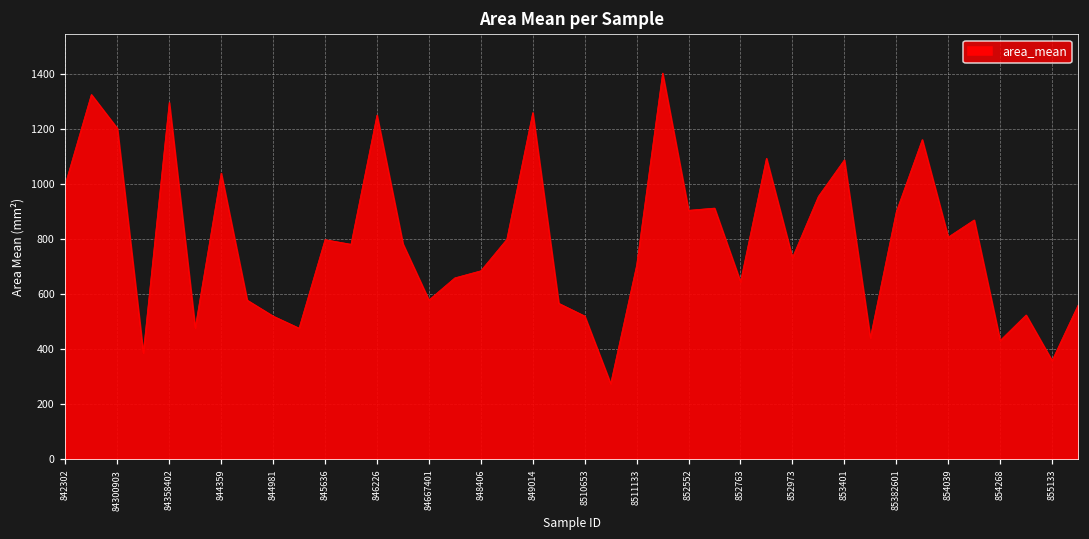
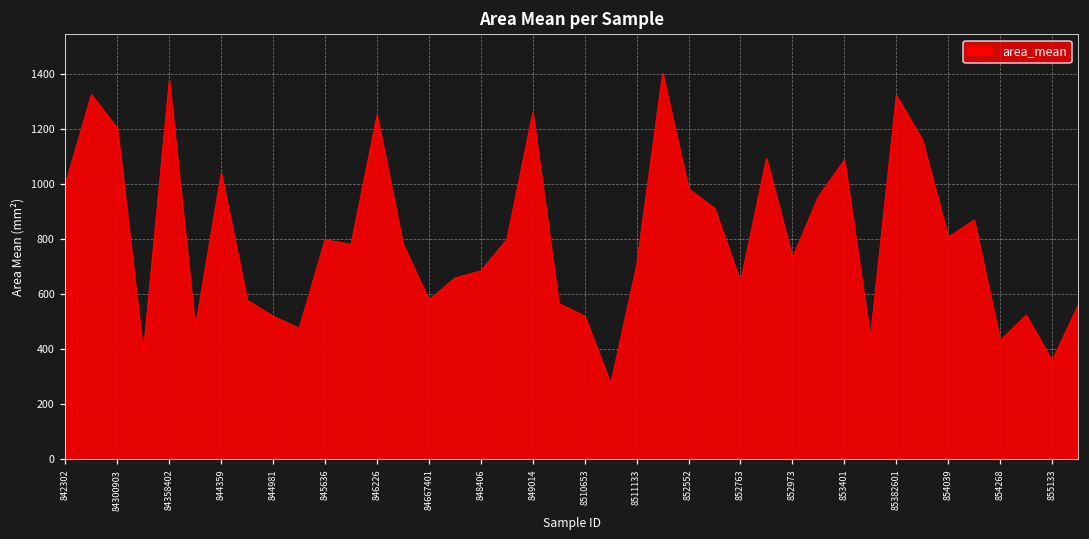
84358402: 1300 -> 1380
852552: 900 -> 980
85382601: 900 -> 1320
